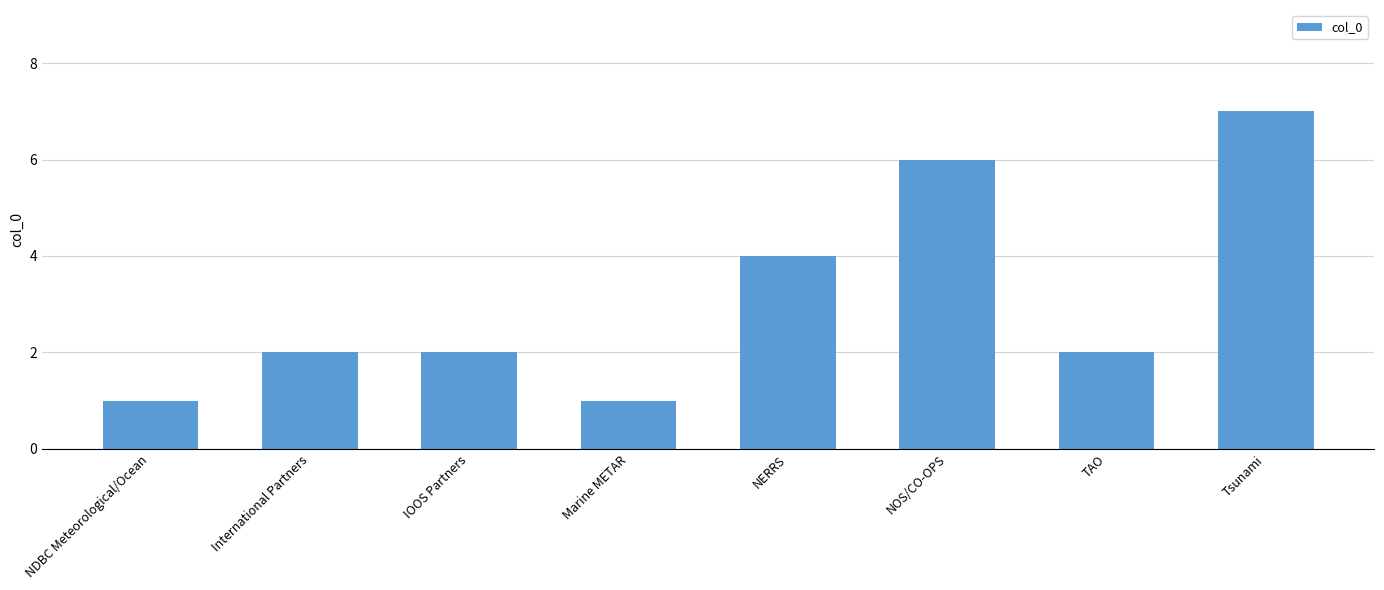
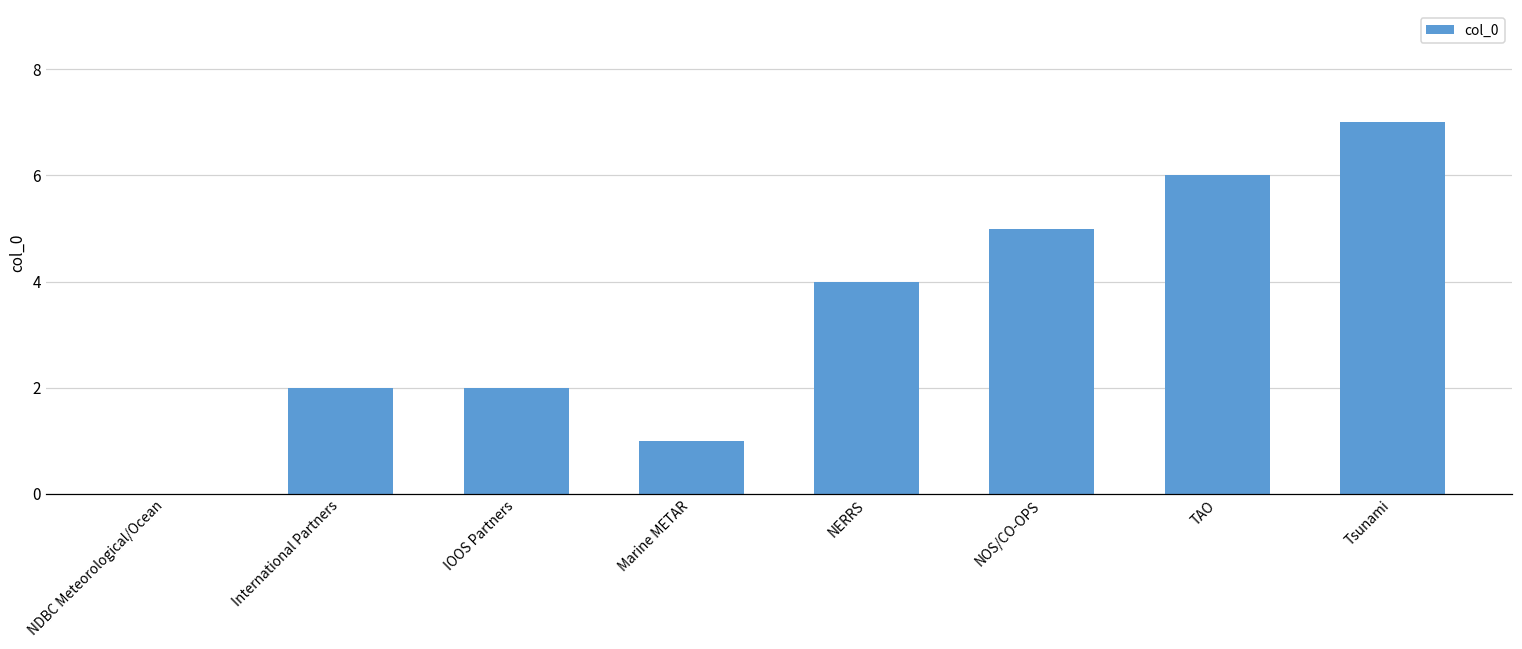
NDBC Meteorological/Ocean: 1 -> 0
NOS/CO-OPS: 6 -> 5
TAO: 2 -> 6
